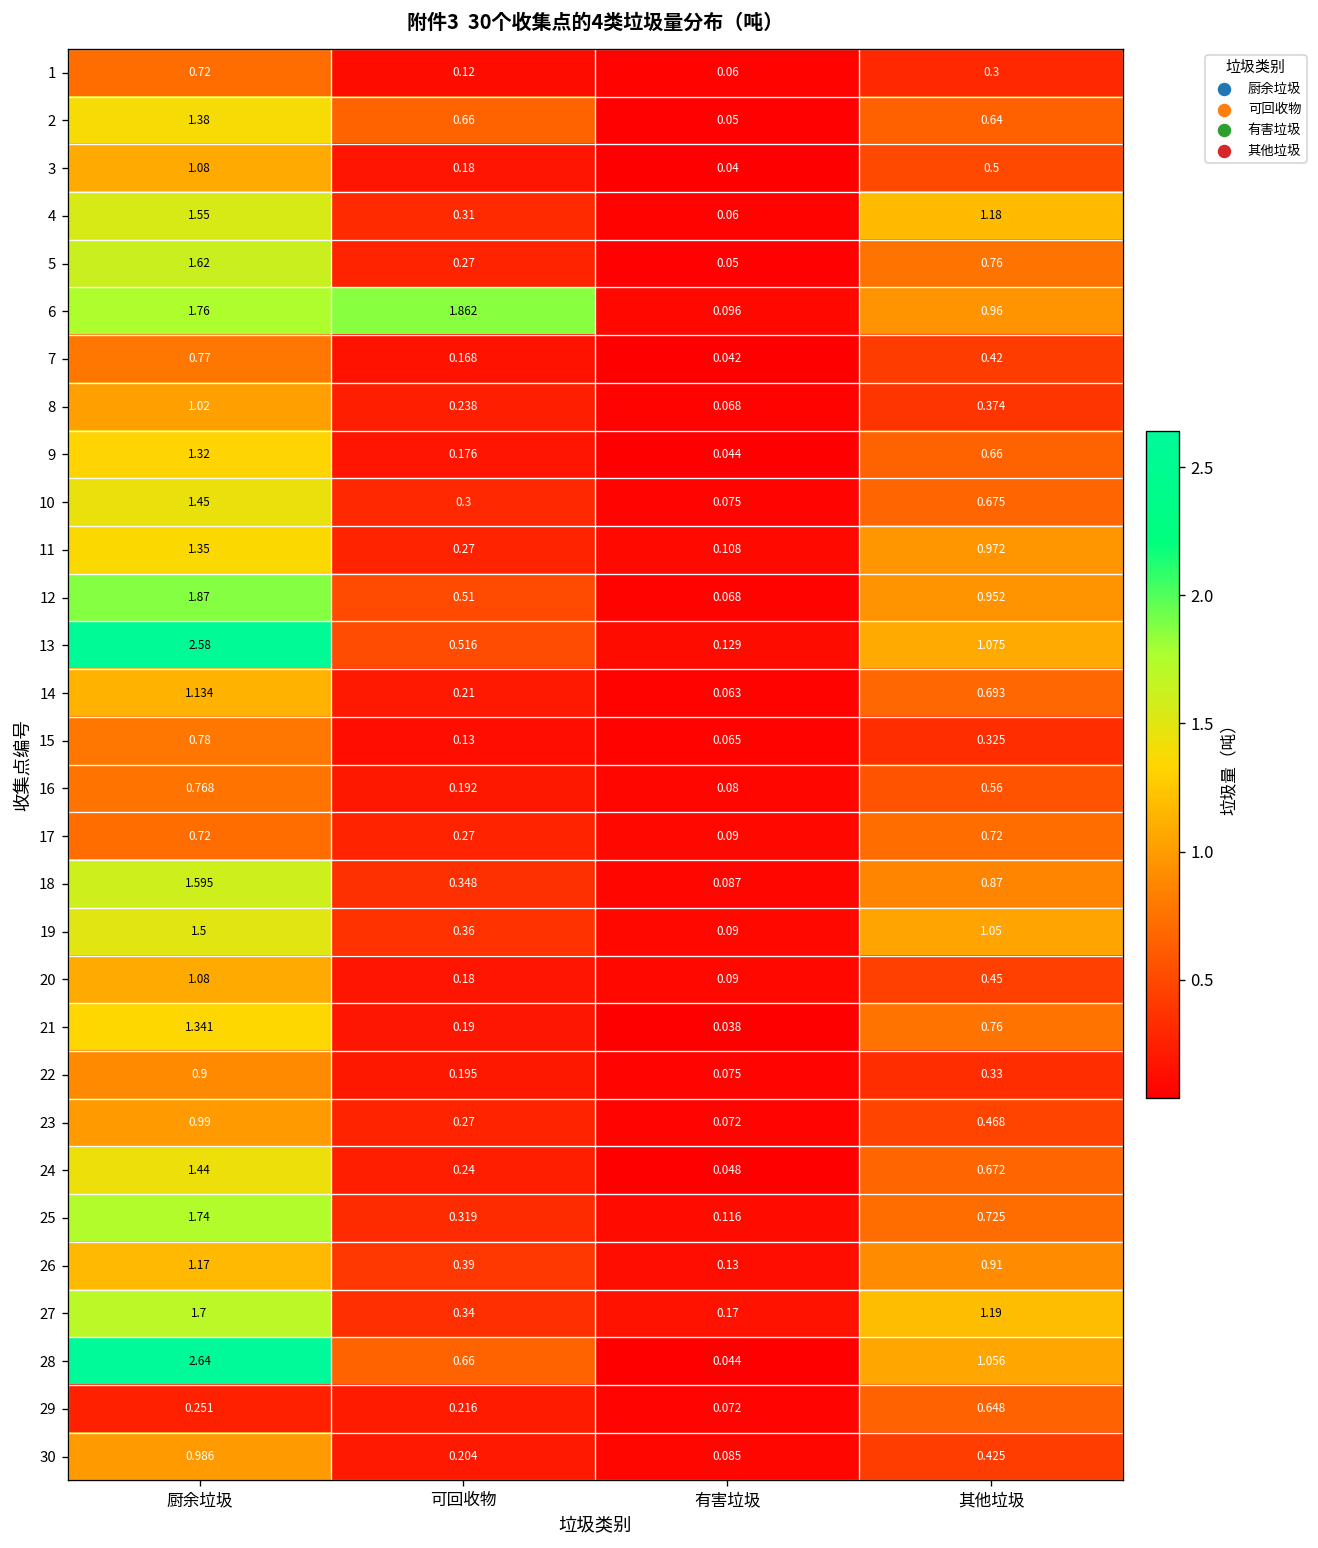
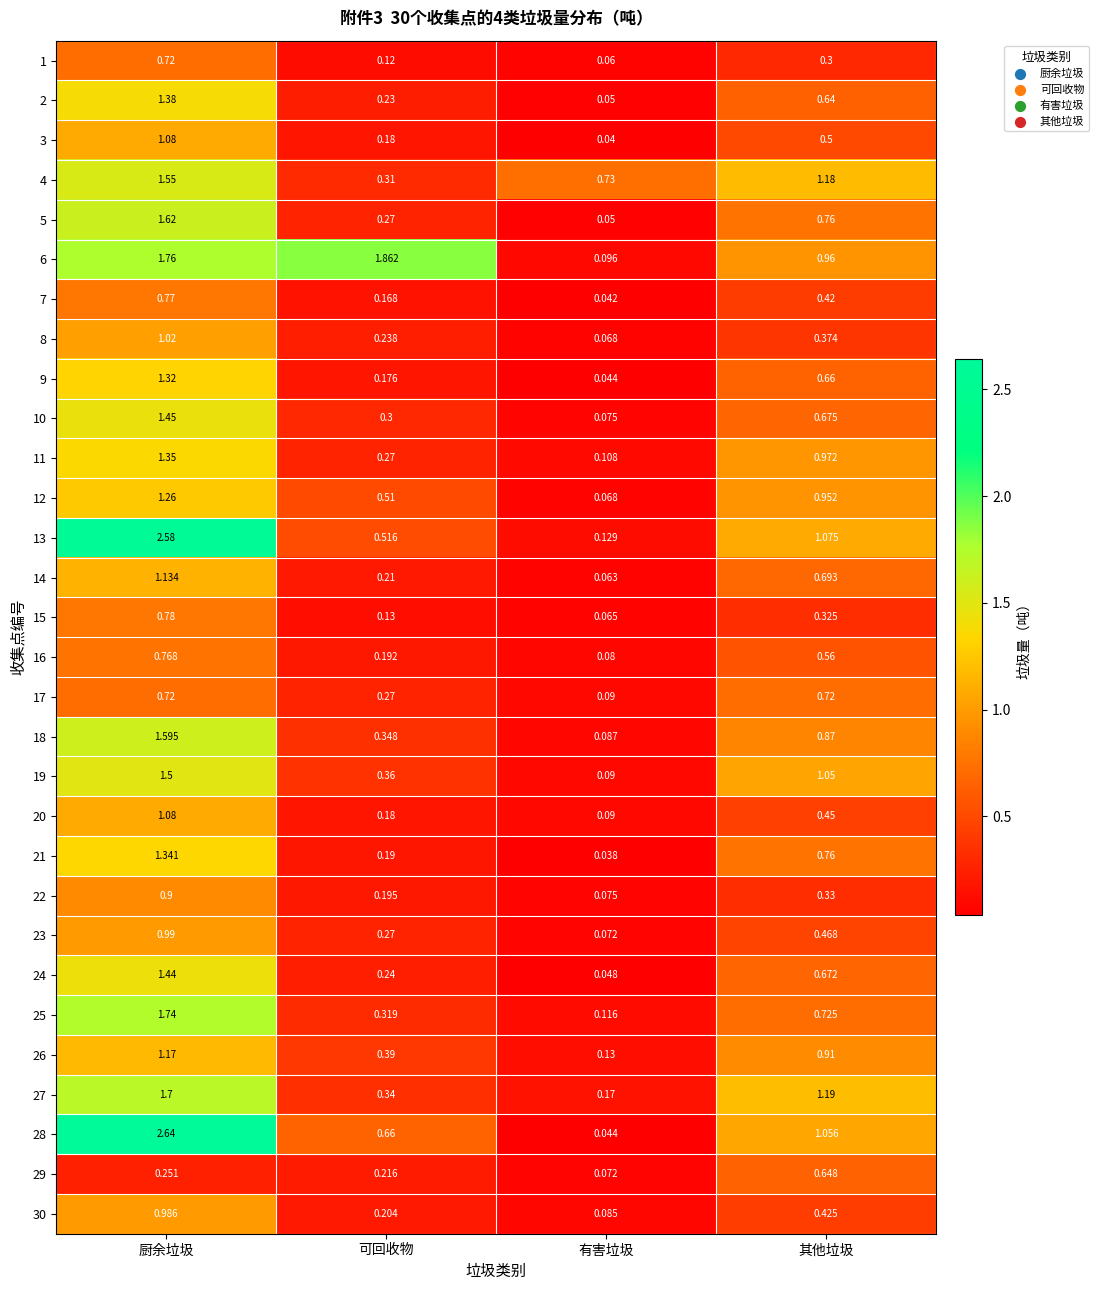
2, 可回收物: 0.66 -> 0.23
4, 有害垃圾: 0.06 -> 0.73
12, 厨余垃圾: 1.87 -> 1.26
